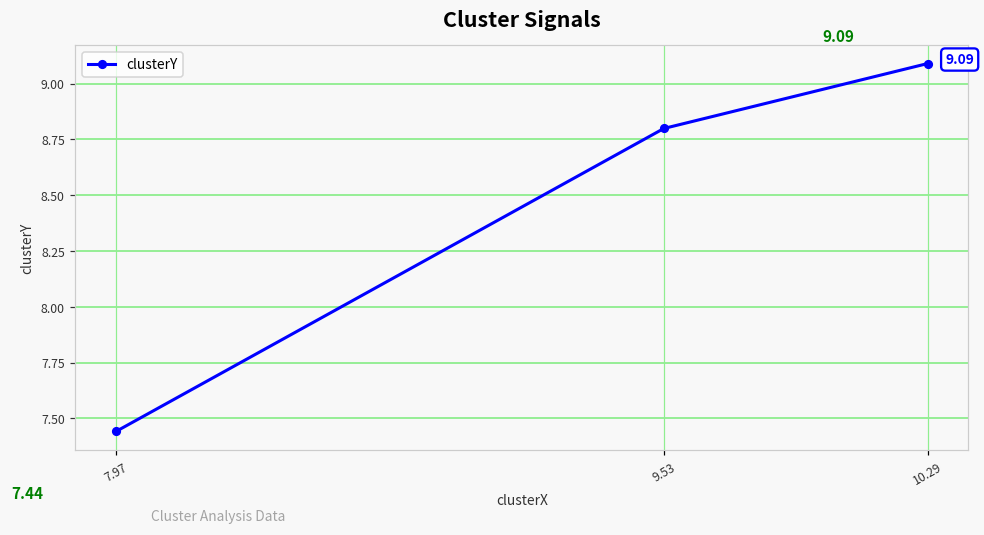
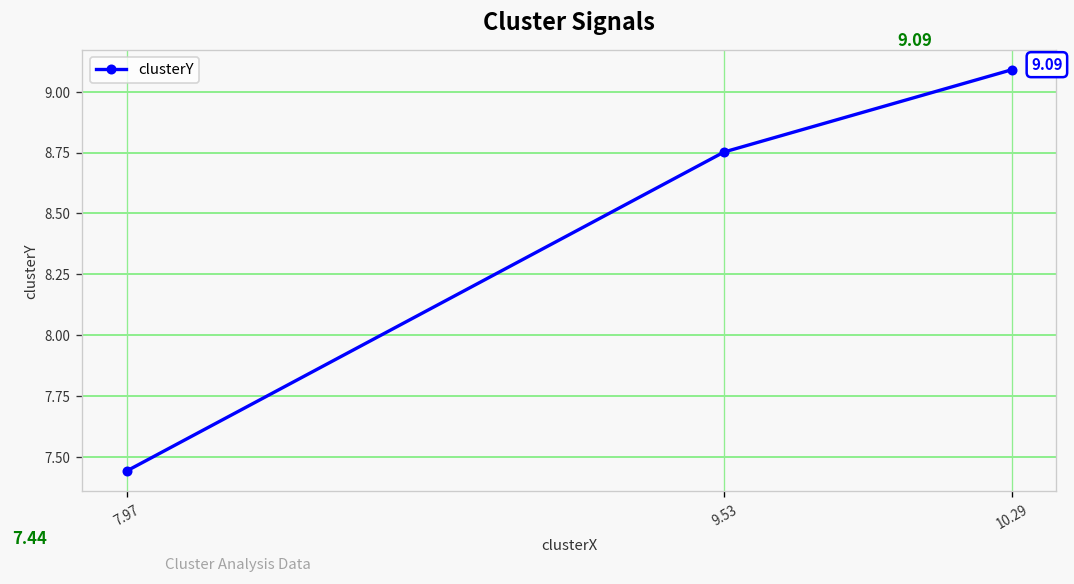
9.53: 8.80 -> 8.75
